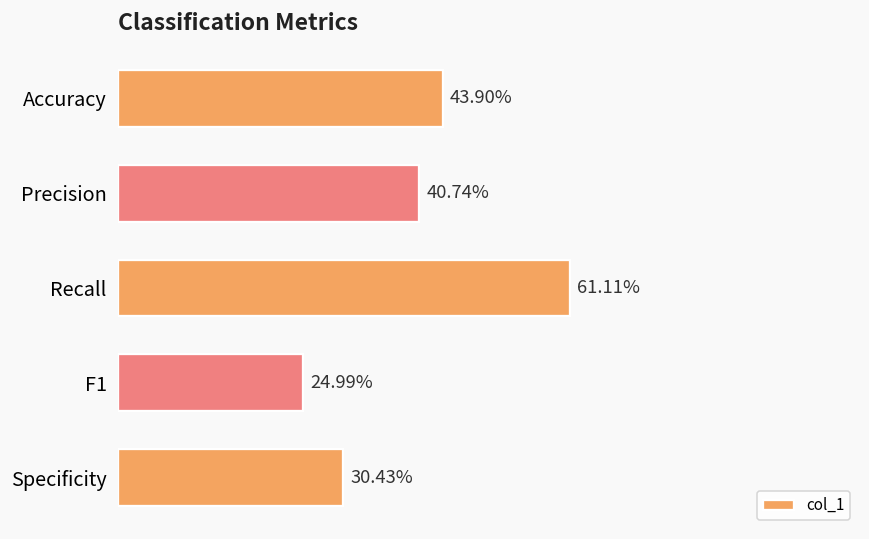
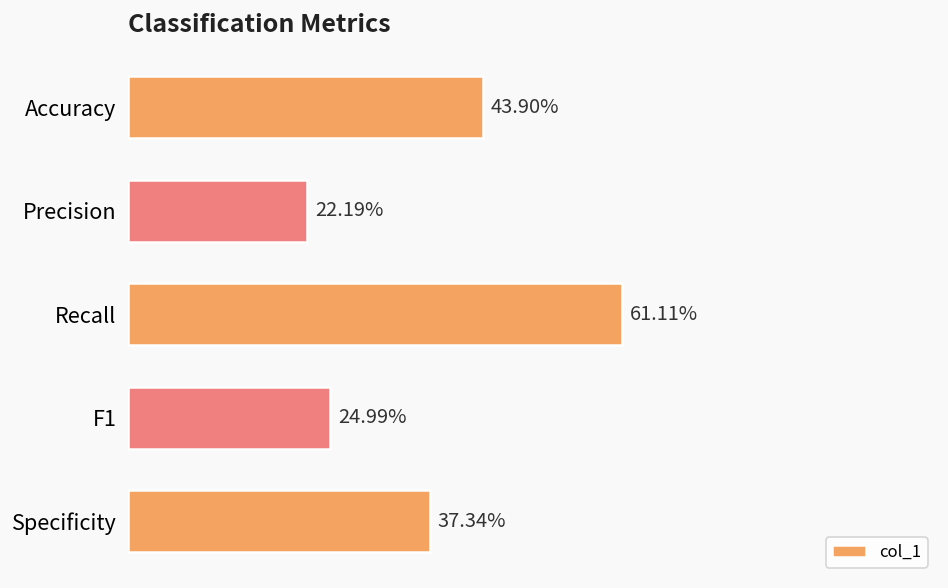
Precision: 40.74% -> 22.19%
Specificity: 30.43% -> 37.34%
